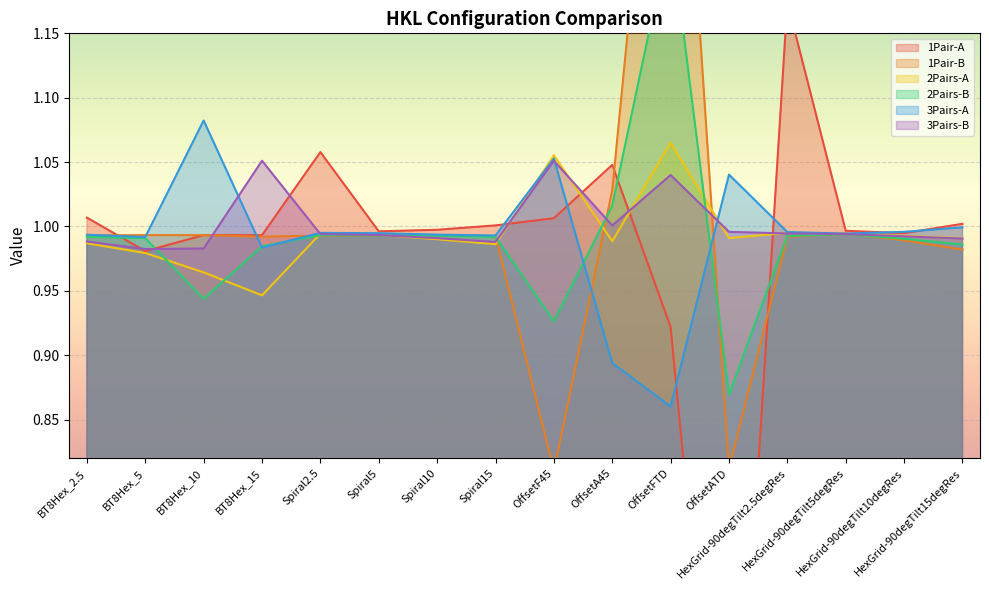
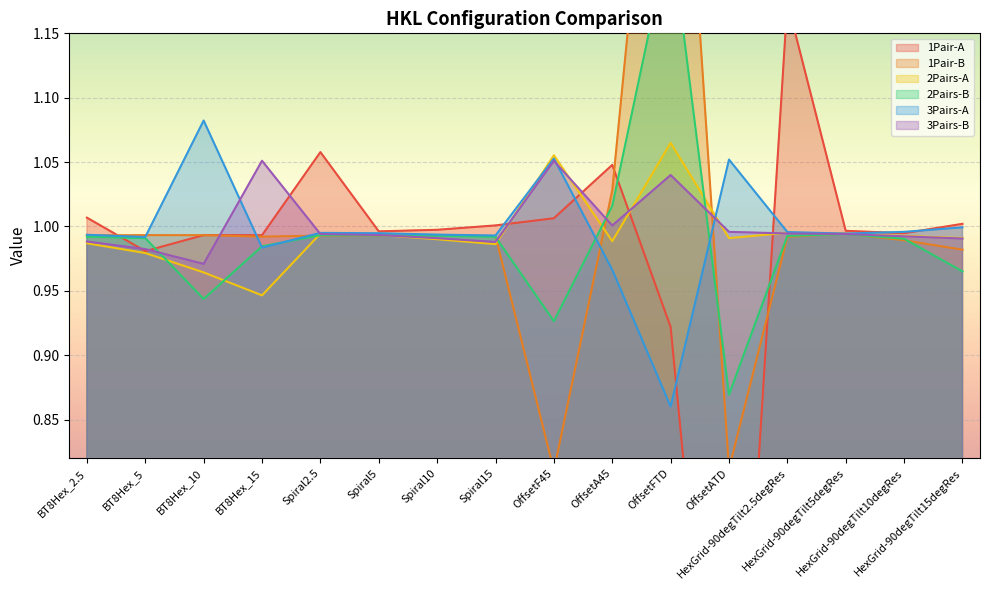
3Pairs-B, BT8Hex_10: 0.983 -> 0.971
3Pairs-A, OffsetA45: 0.894 -> 0.966
3Pairs-A, OffsetATD: 1.040 -> 1.052
2Pairs-B, HexGrid-90degTilt15degRes: 0.986 -> 0.965
